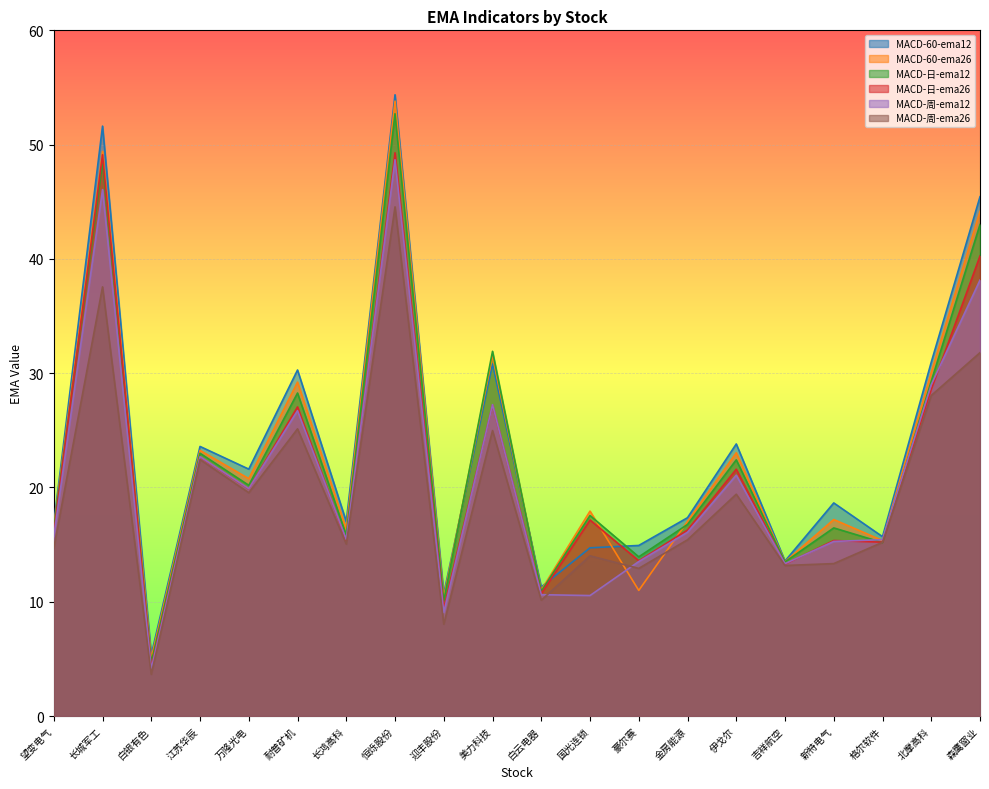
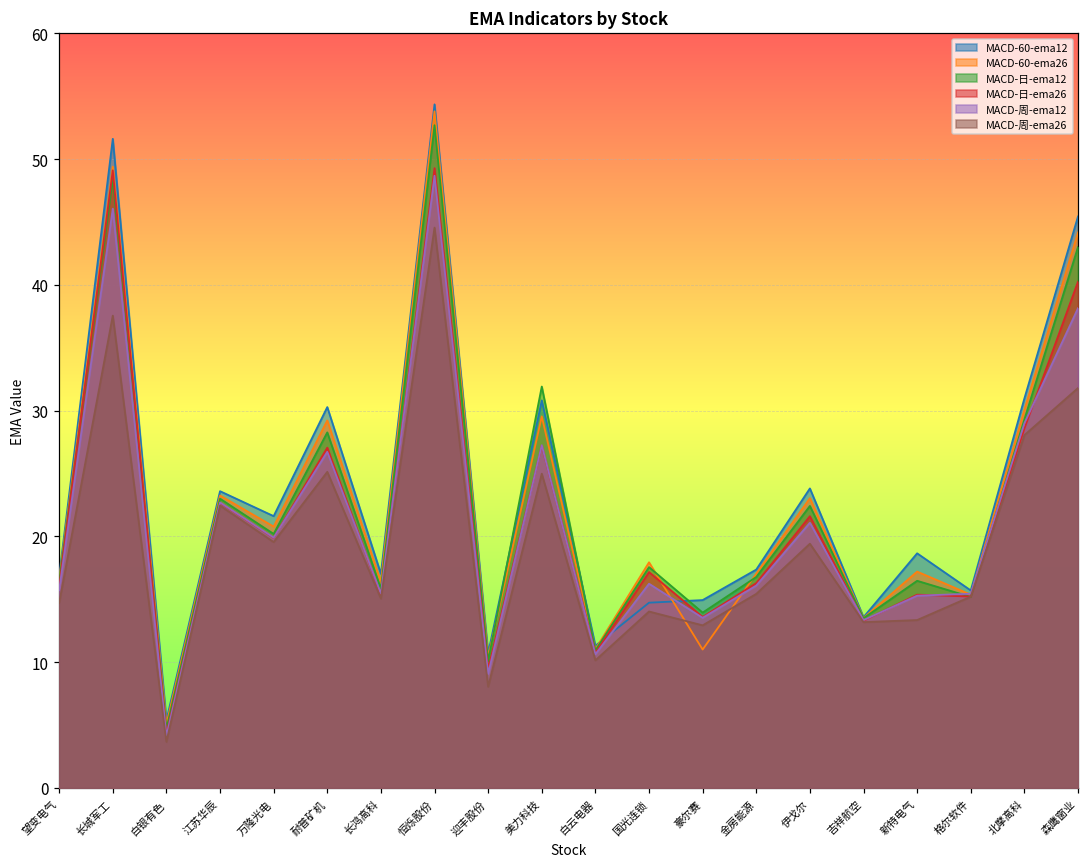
MACD-60-ema26, 美力科技: 31.5 -> 29.5
MACD-周-ema12, 国光连锁: 10.5 -> 16.2
